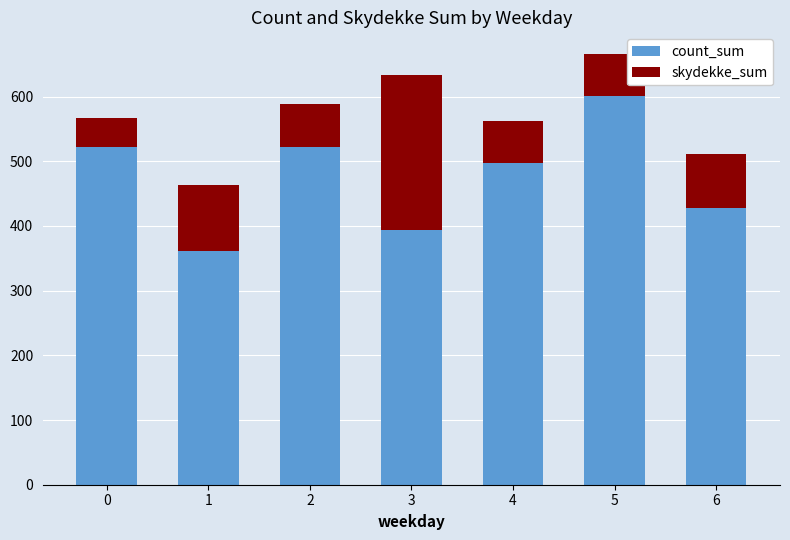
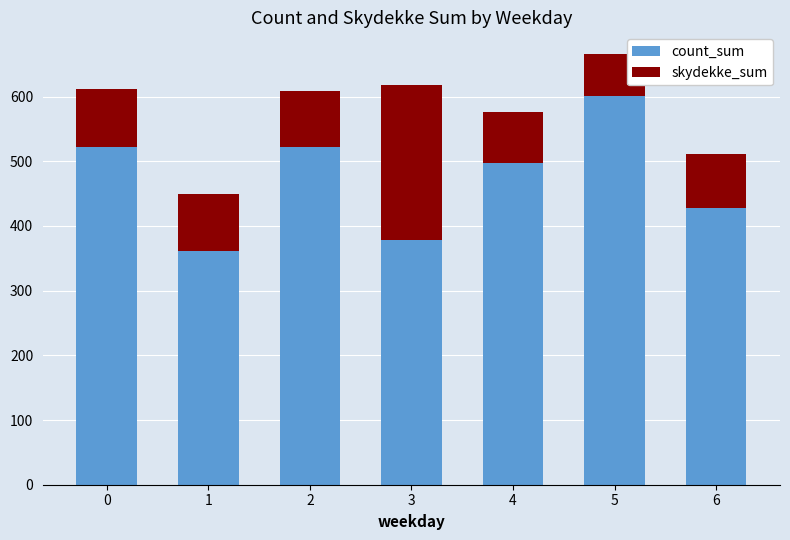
skydekke_sum, 0: 50 -> 90
skydekke_sum, 1: 100 -> 90
skydekke_sum, 2: 70 -> 90
count_sum, 3: 390 -> 380
skydekke_sum, 4: 60 -> 80
